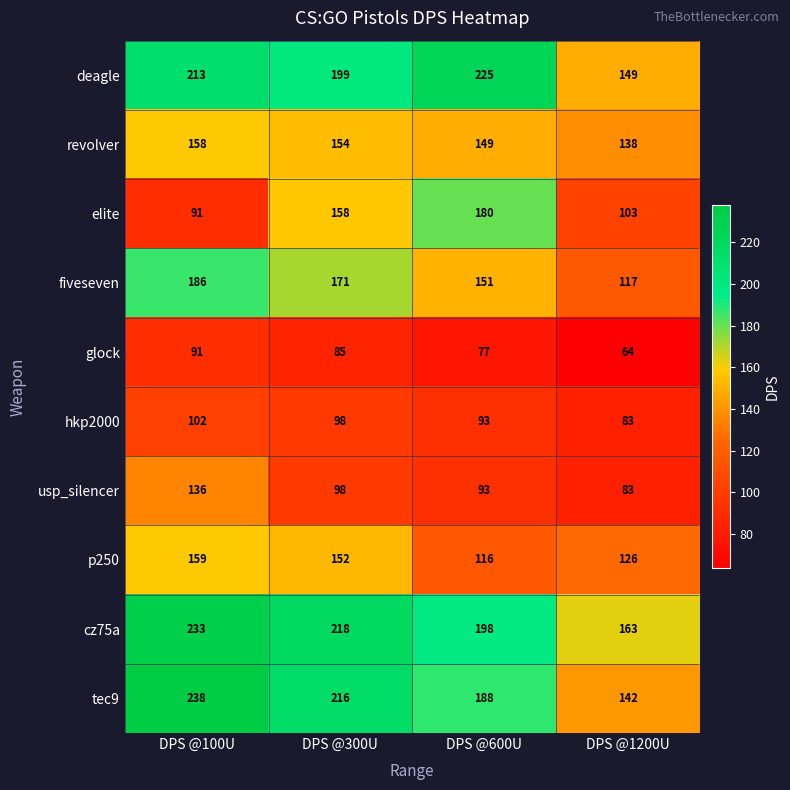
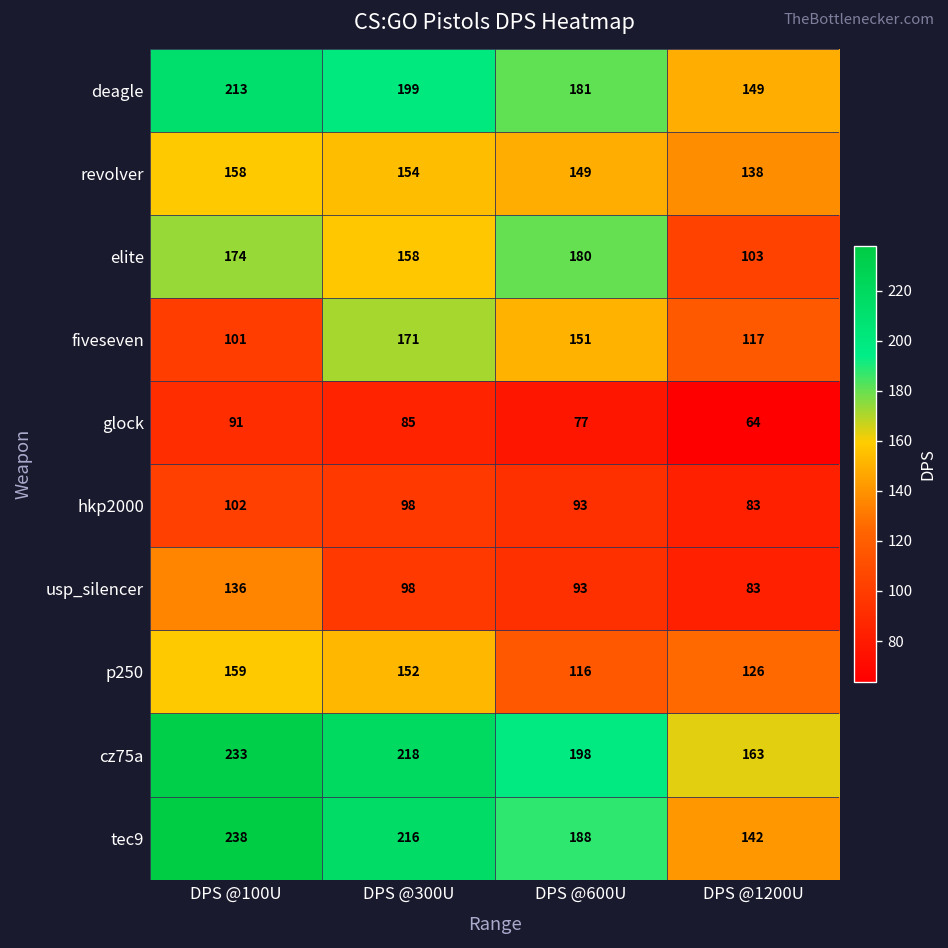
deagle, DPS @600U: 225 -> 181
elite, DPS @100U: 91 -> 174
fiveseven, DPS @100U: 186 -> 101
